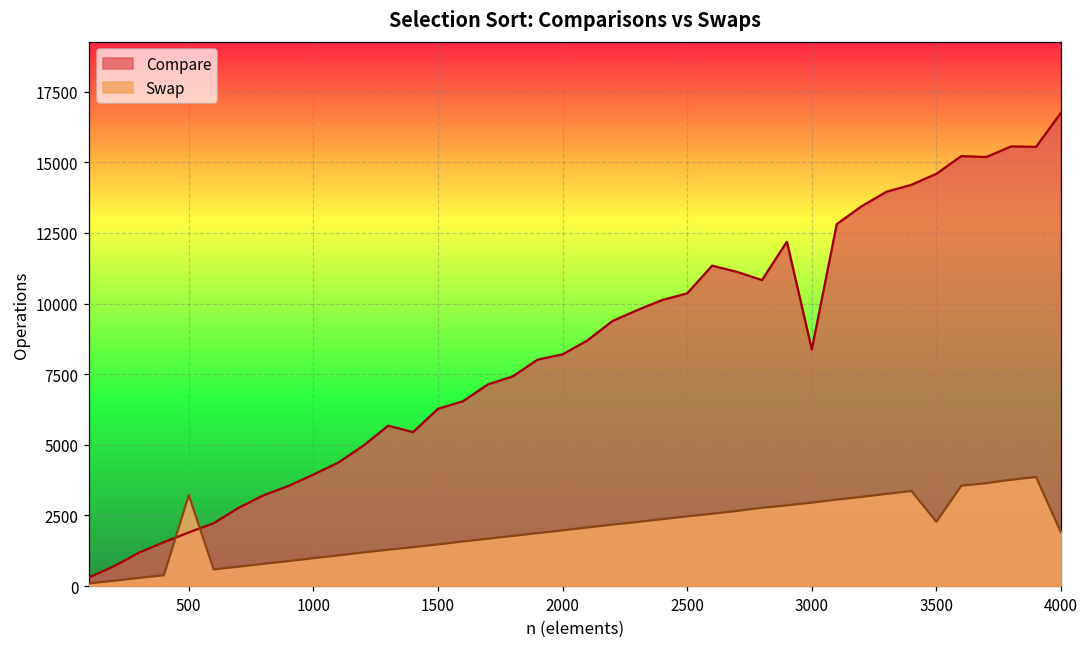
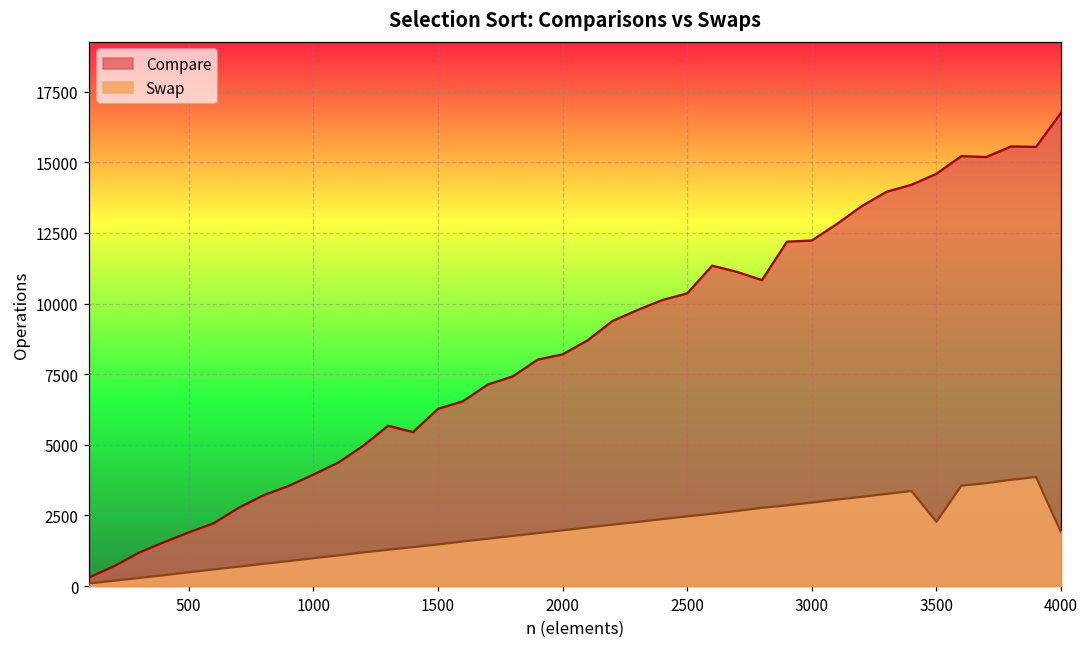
Swap, 500: 3200 -> 500
Compare, 3000: 8400 -> 12200
